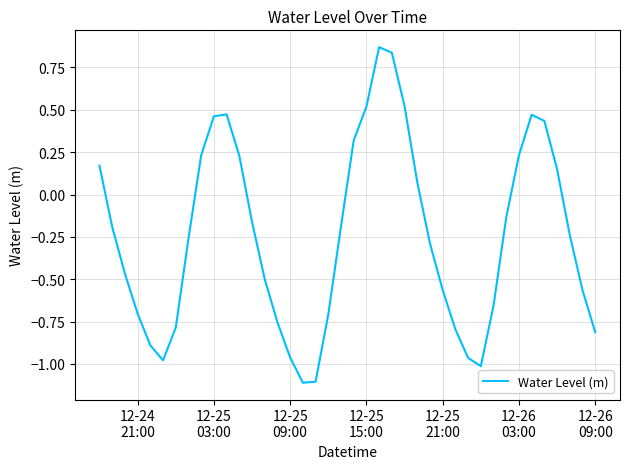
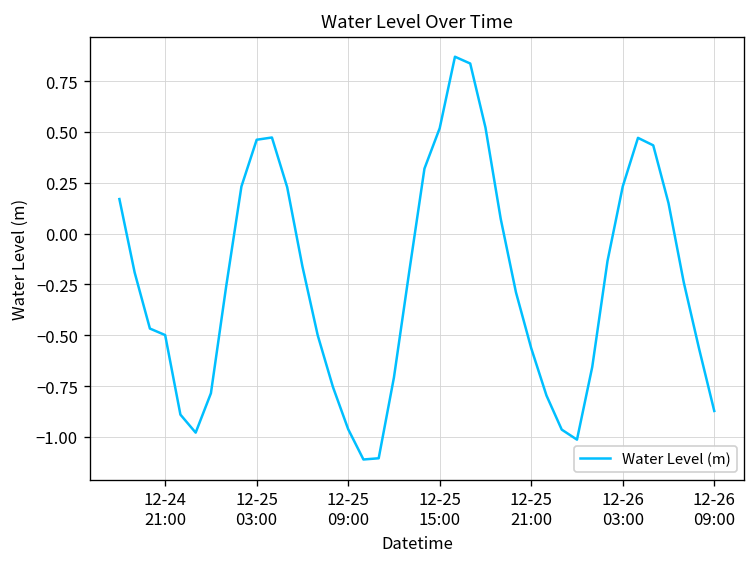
12-24 21:00: -0.70 -> -0.50
12-26 09:00: -0.81 -> -0.87
